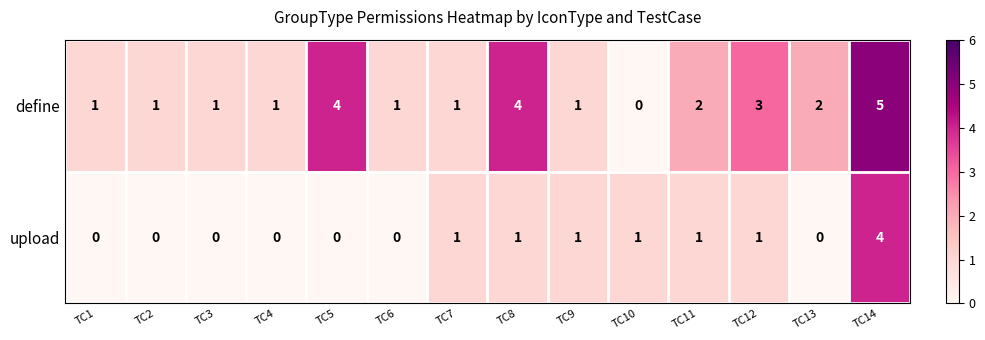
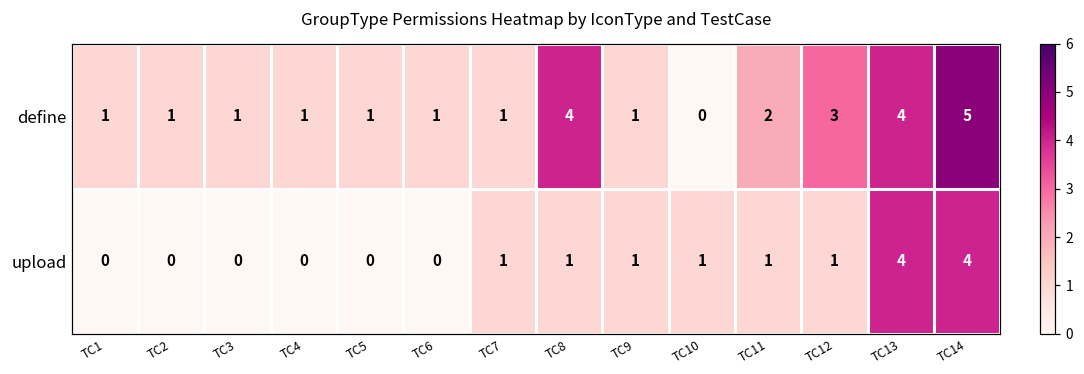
define, TC5: 4 -> 1
define, TC13: 2 -> 4
upload, TC13: 0 -> 4
